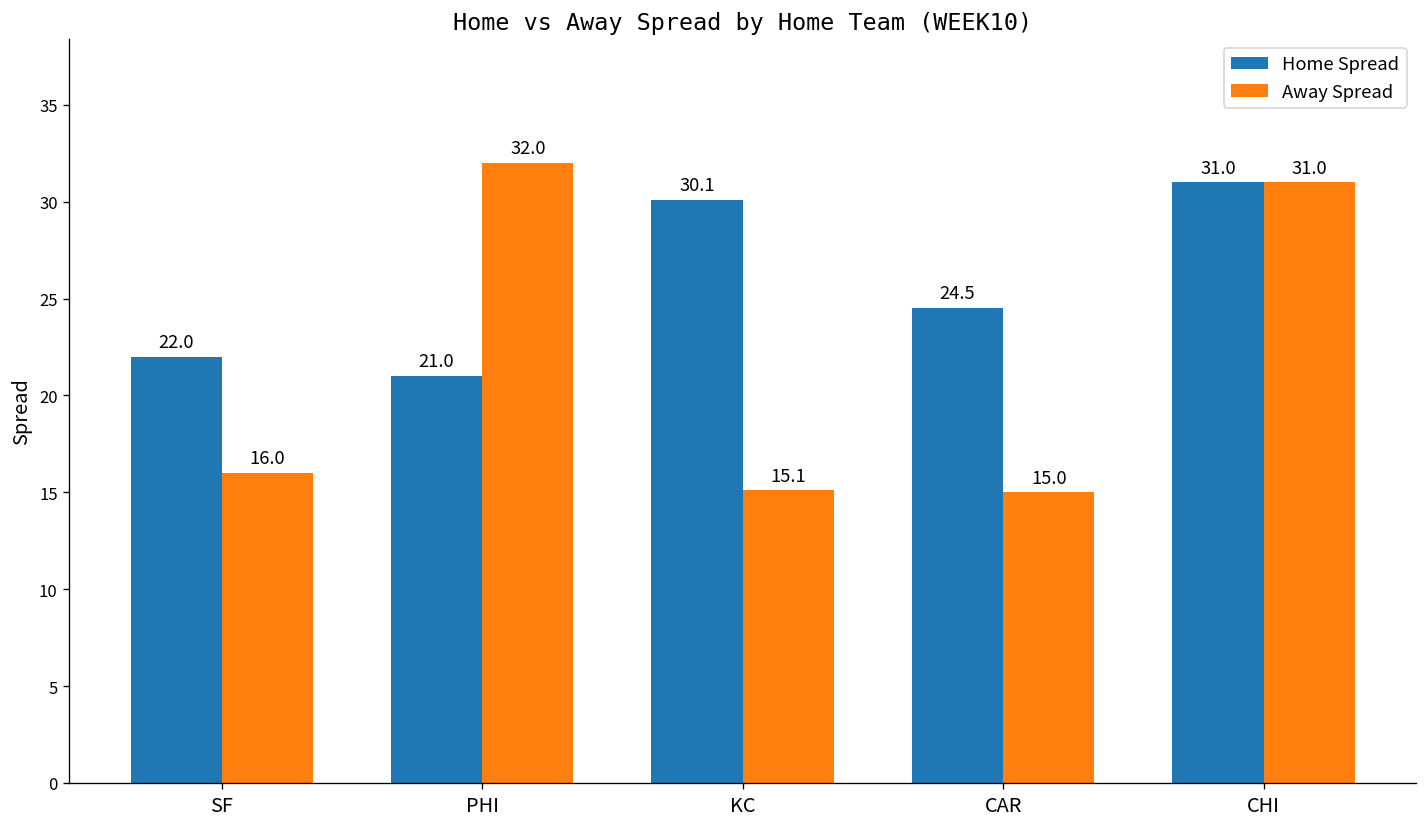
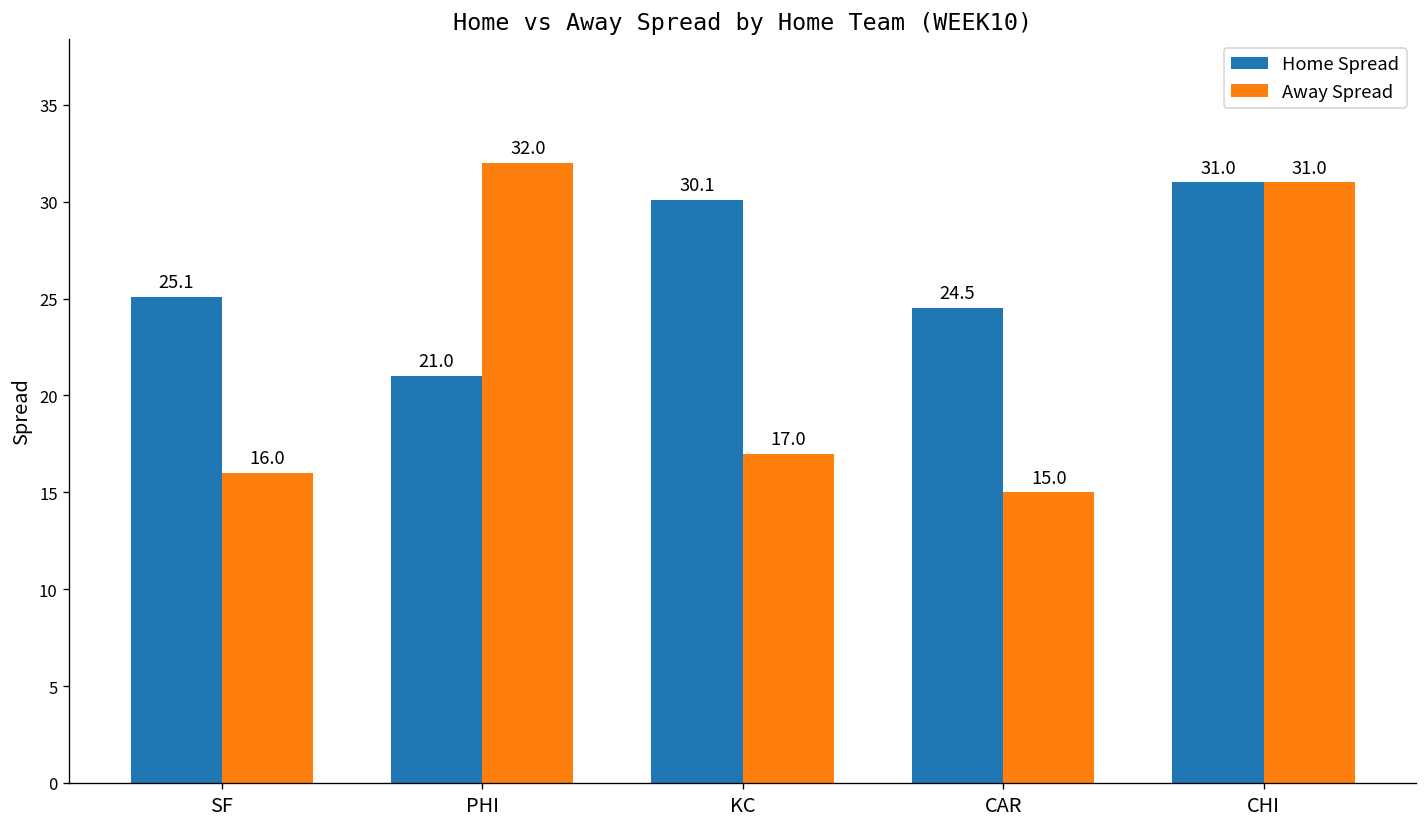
Home Spread, SF: 22.0 -> 25.1
Away Spread, KC: 15.1 -> 17.0
